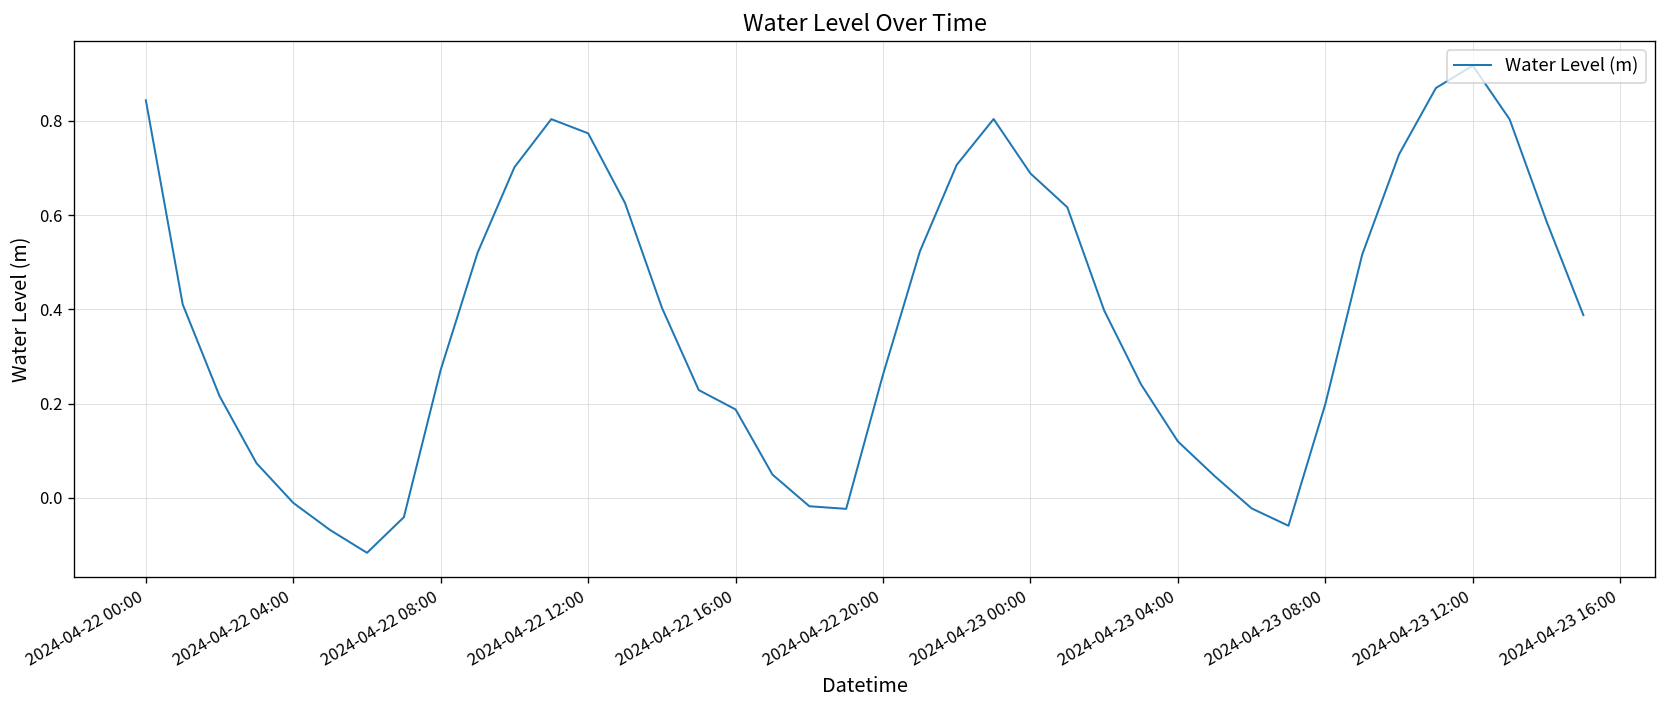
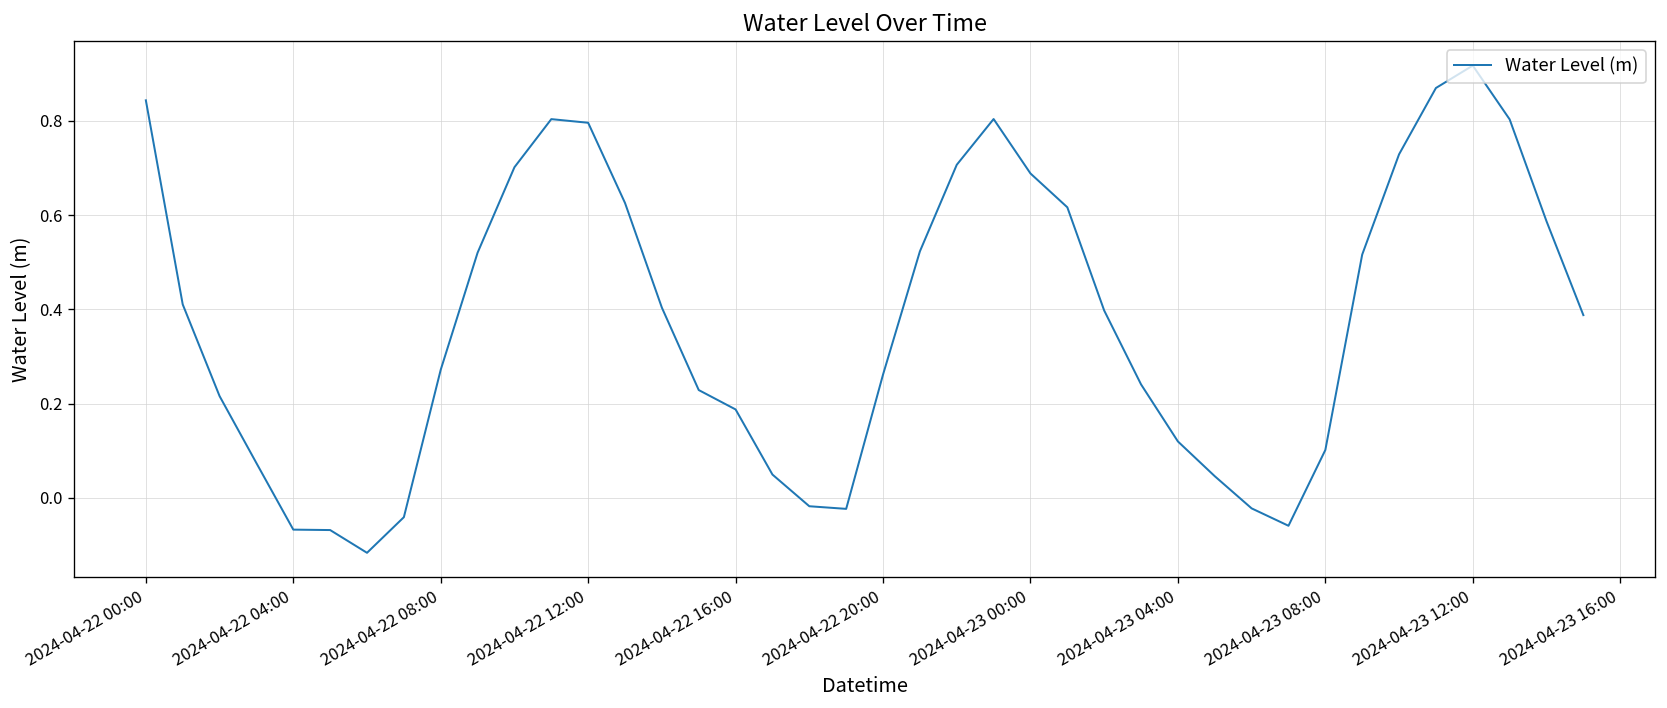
2024-04-22 04:00: -0.01 -> -0.07
2024-04-22 12:00: 0.77 -> 0.80
2024-04-23 08:00: 0.20 -> 0.10
